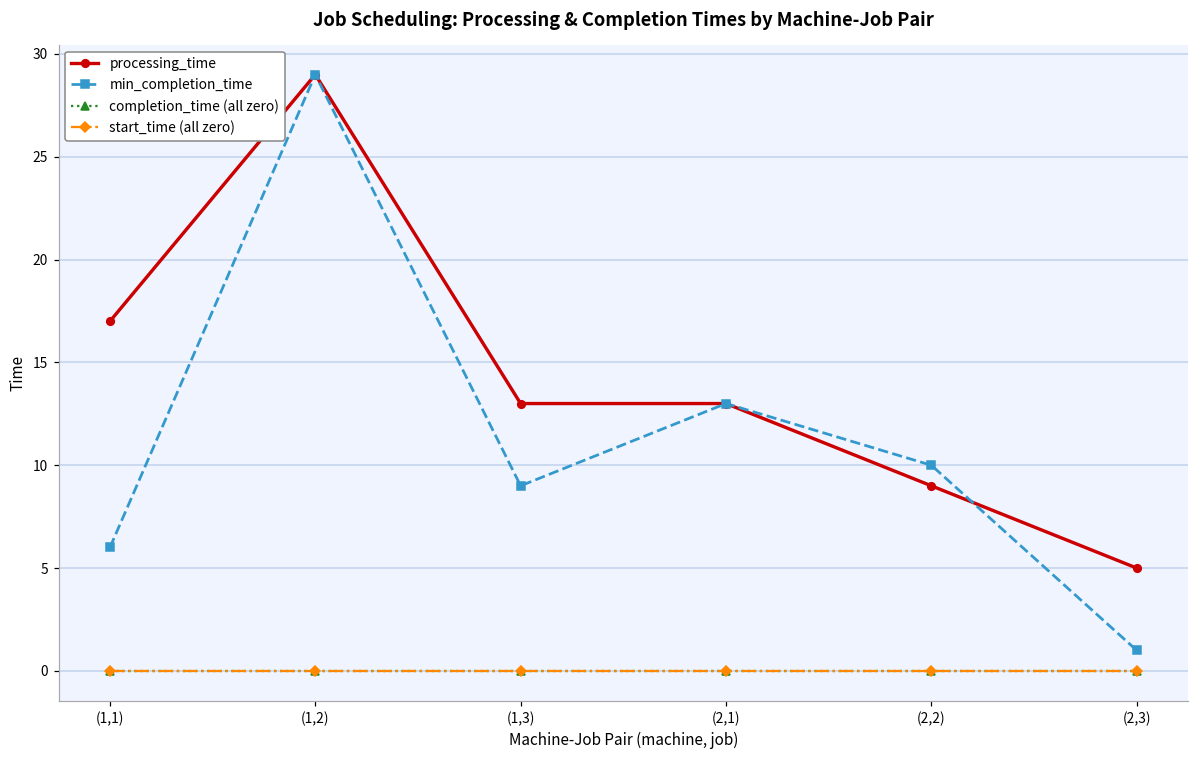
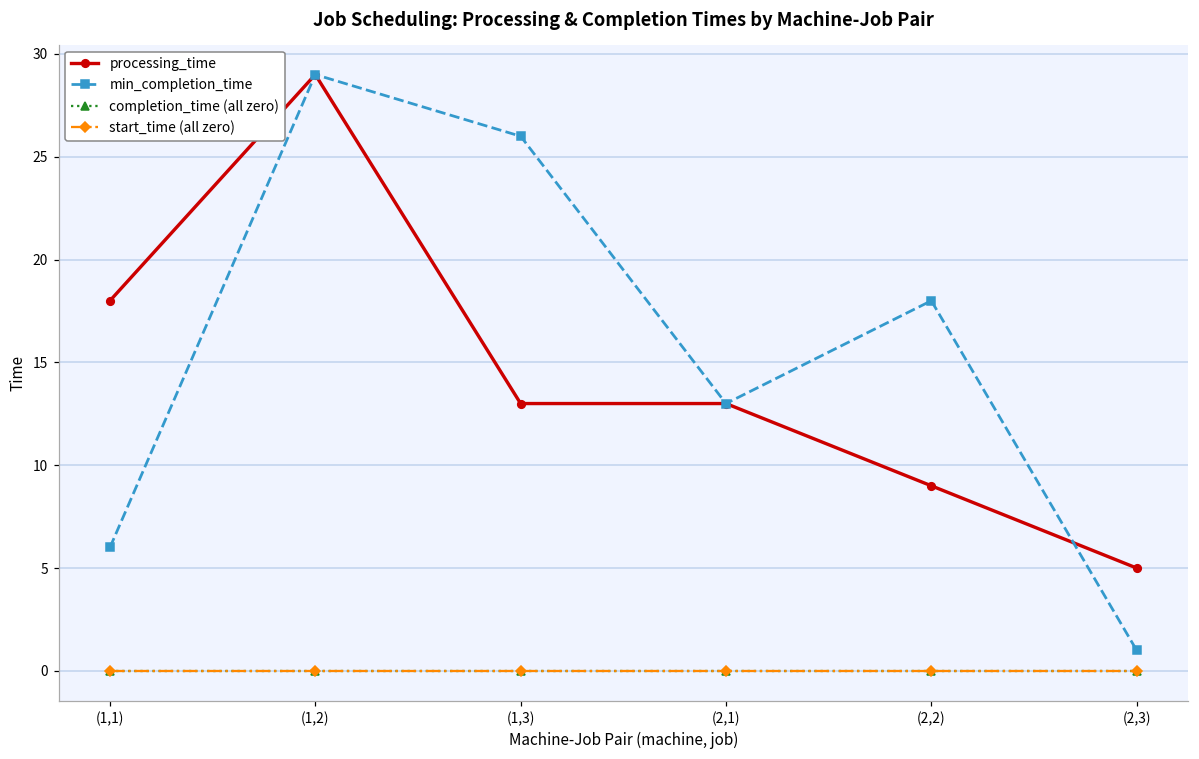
processing_time, (1,1): 17 -> 18
min_completion_time, (1,3): 9 -> 26
min_completion_time, (2,2): 10 -> 18
